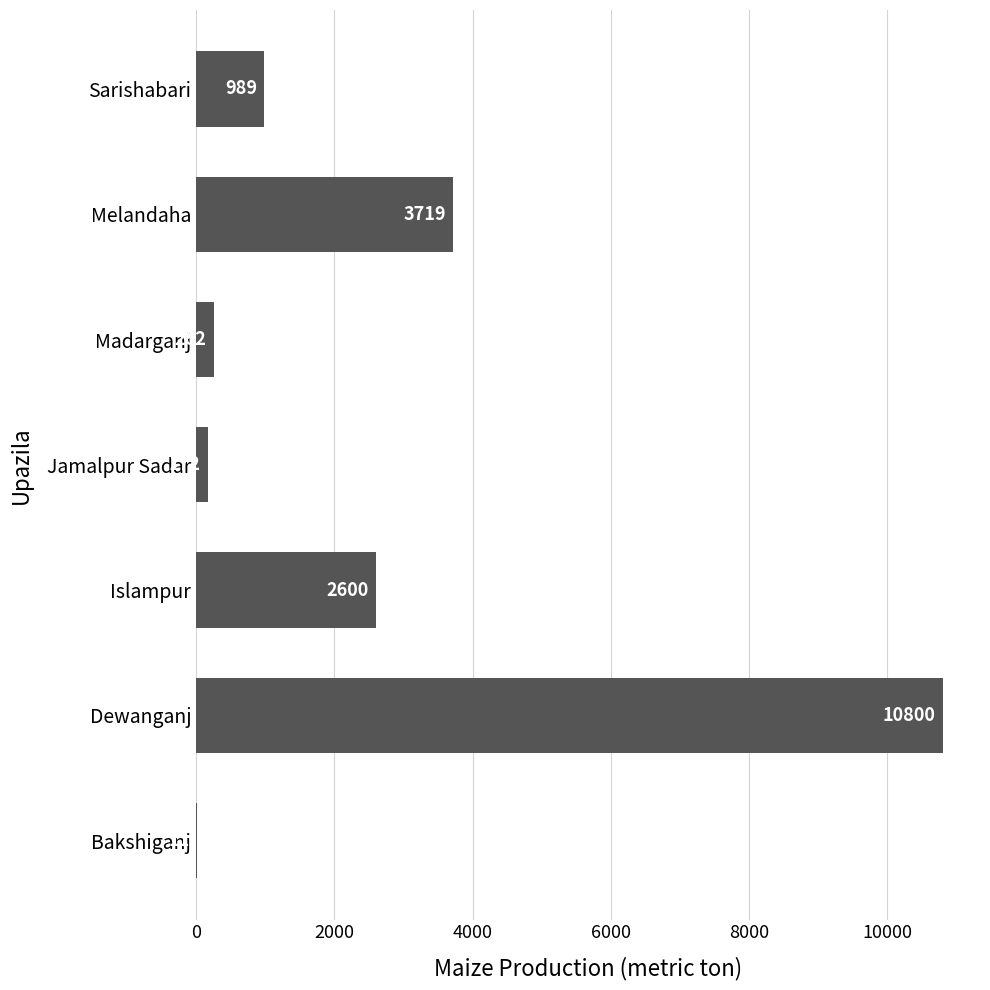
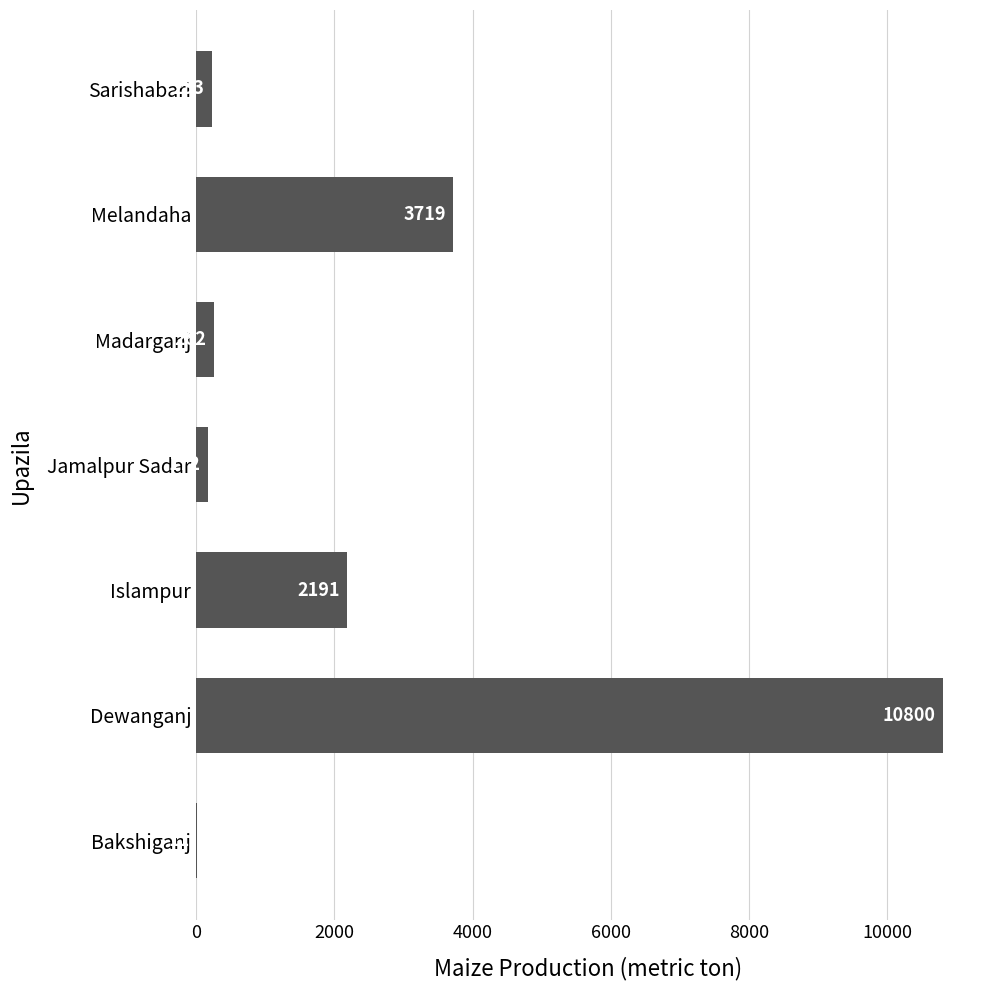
Sarishabari: 1000 -> 200
Islampur: 2600 -> 2191
